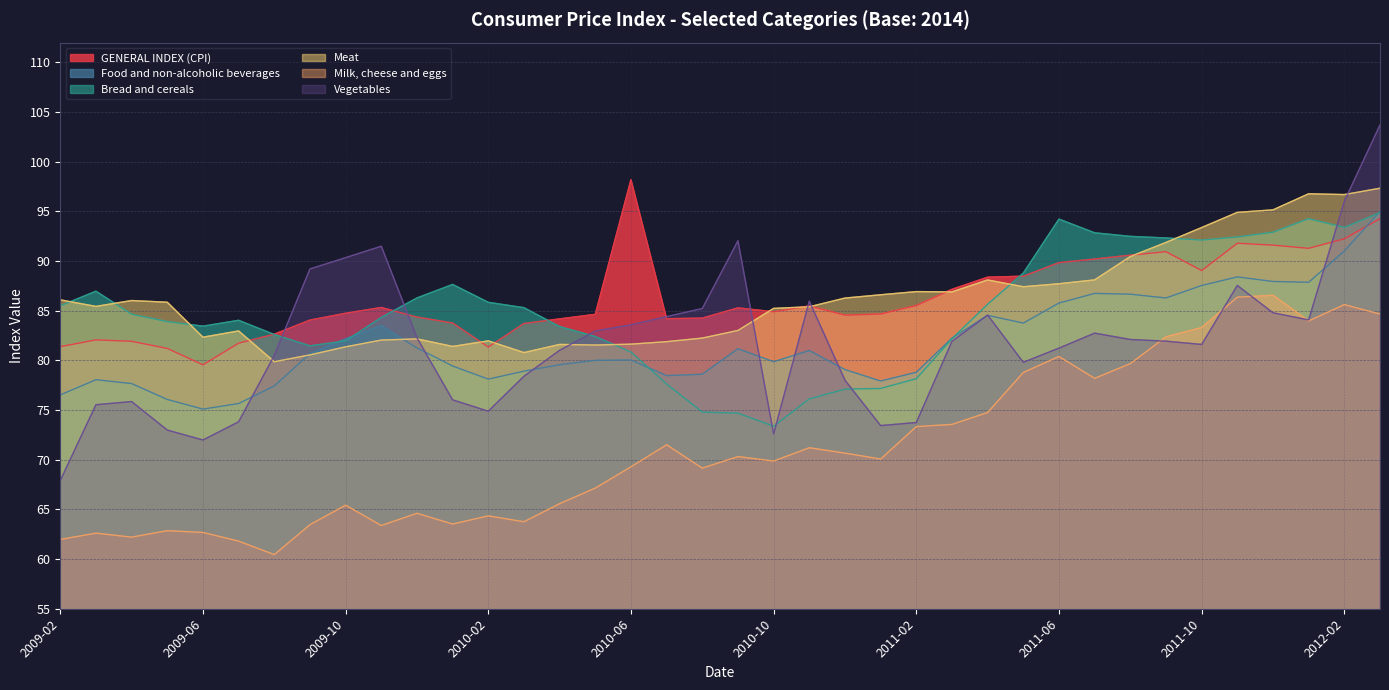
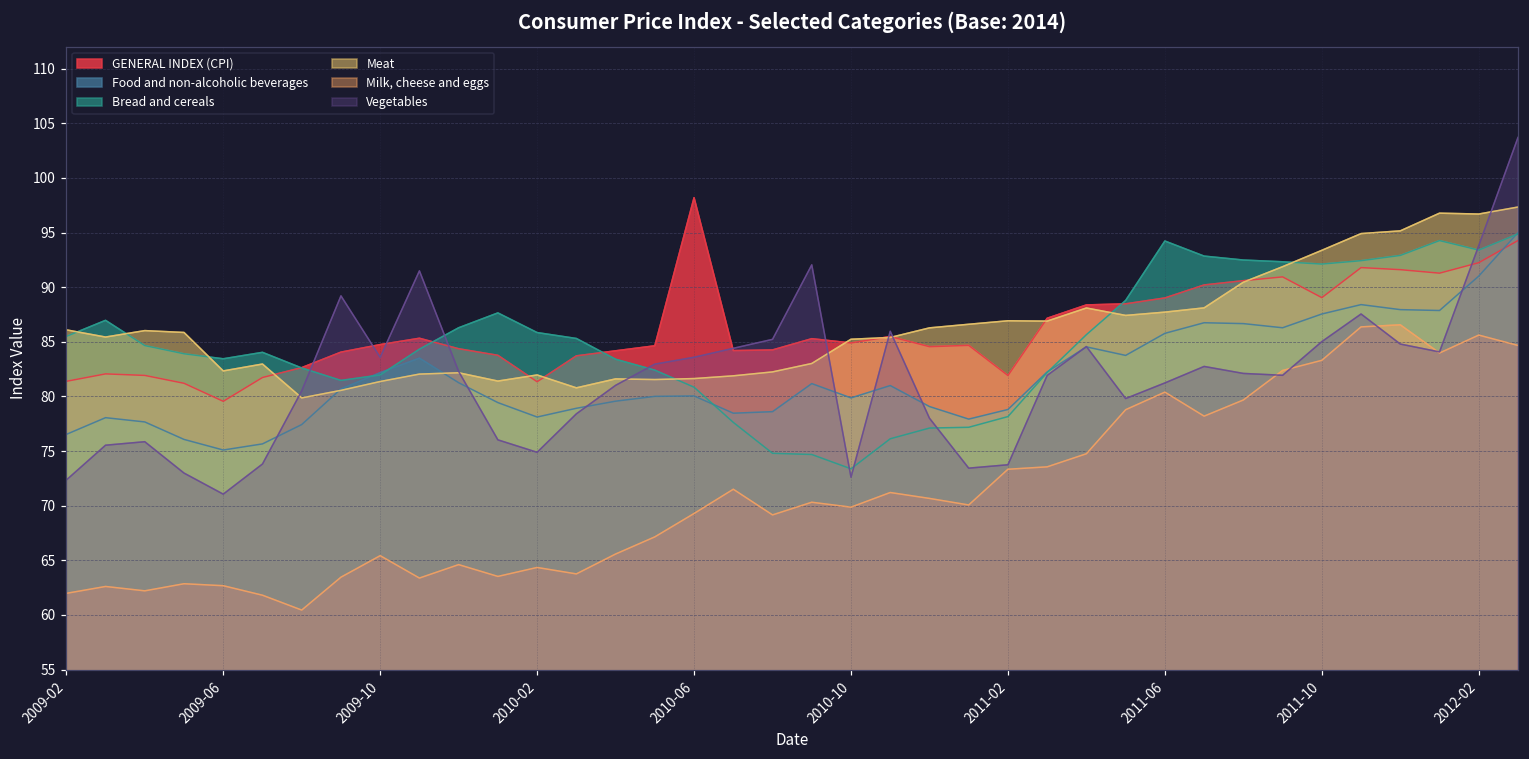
Vegetables, 2009-02: 68 -> 72
Vegetables, 2009-06: 72 -> 71
Vegetables, 2009-10: 90 -> 84
GENERAL INDEX (CPI), 2011-02: 86 -> 82
GENERAL INDEX (CPI), 2011-06: 90 -> 89
Vegetables, 2011-10: 82 -> 85
Vegetables, 2012-02: 96 -> 94
